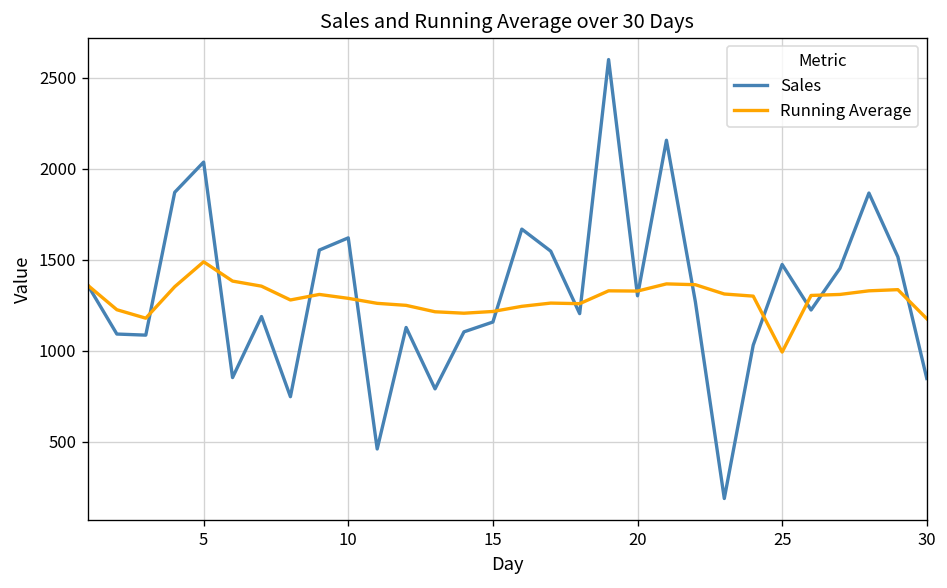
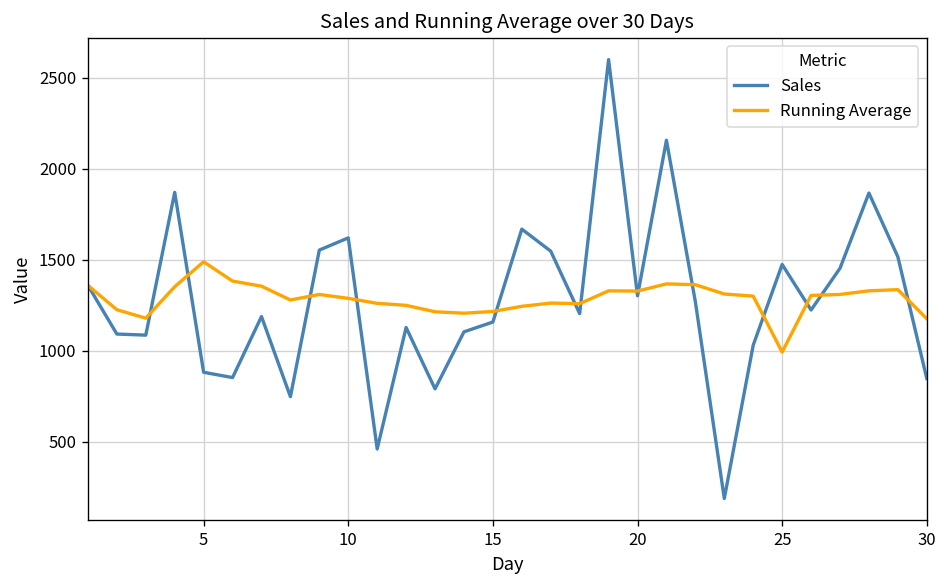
Sales, 5: 2040 -> 880
